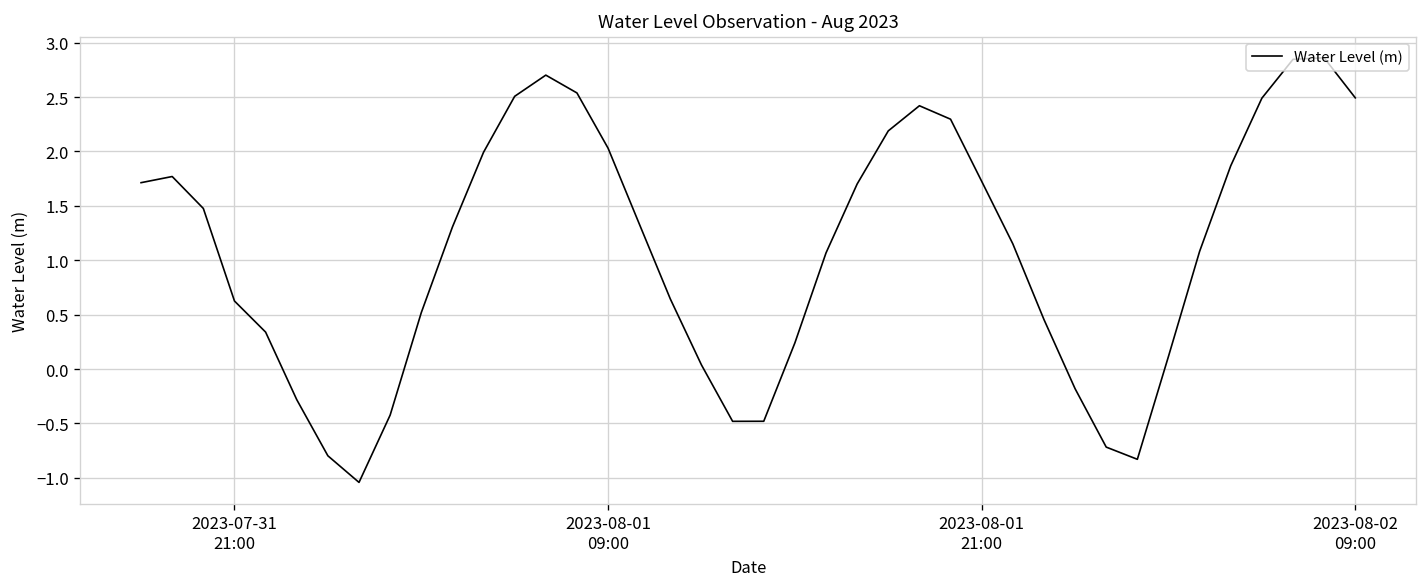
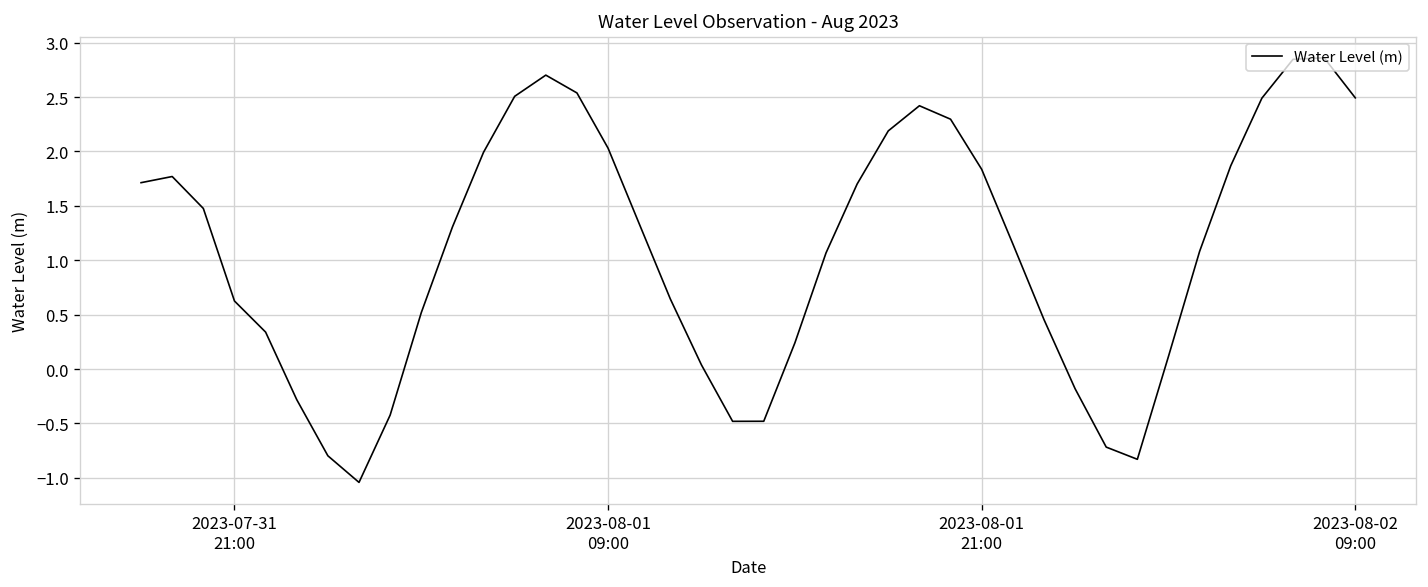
2023-08-01 21:00: 1.7 -> 1.8
